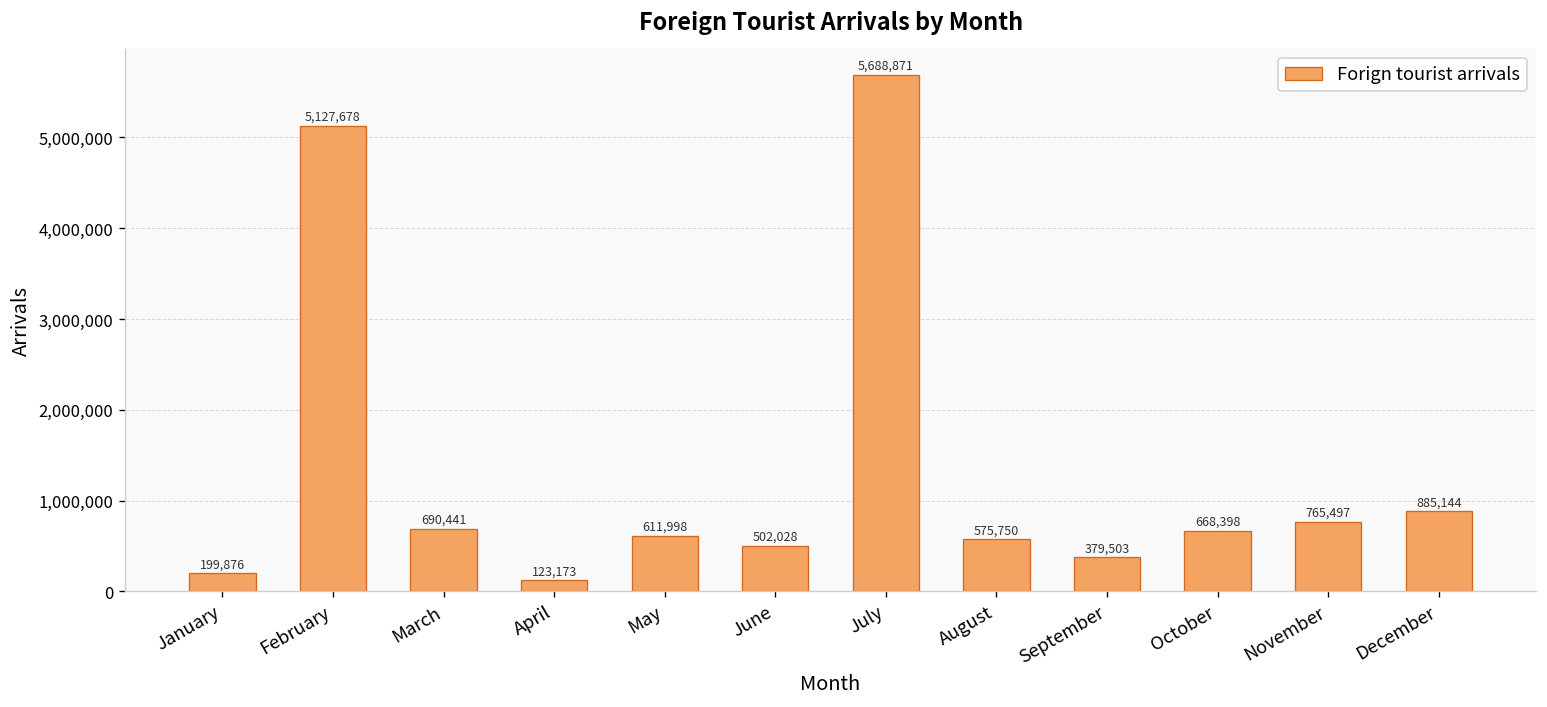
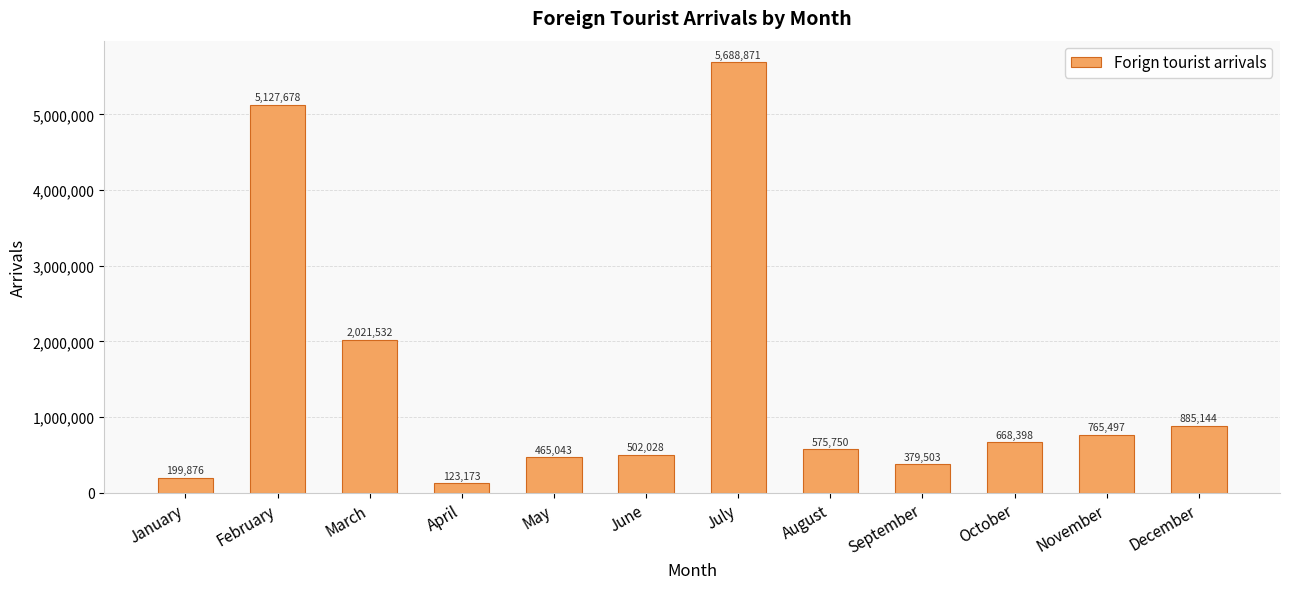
March: 690,441 -> 2,021,532
May: 611,998 -> 465,043
